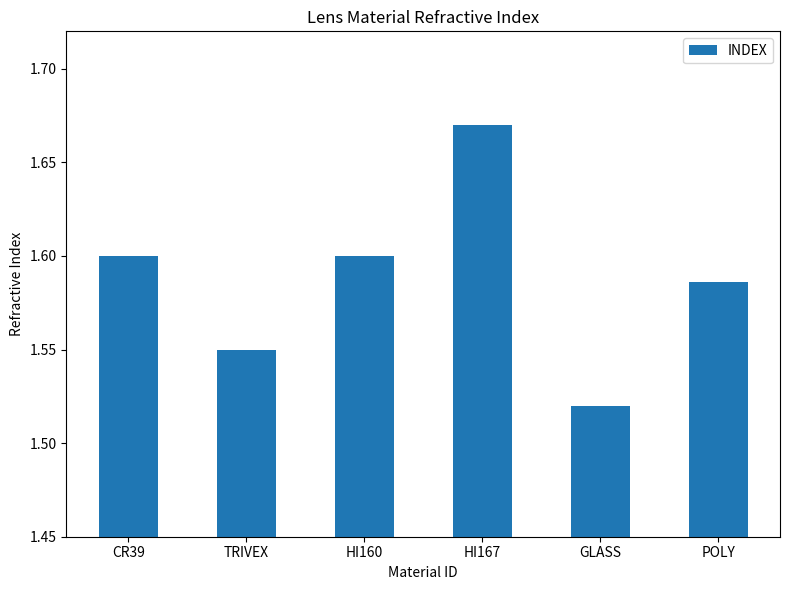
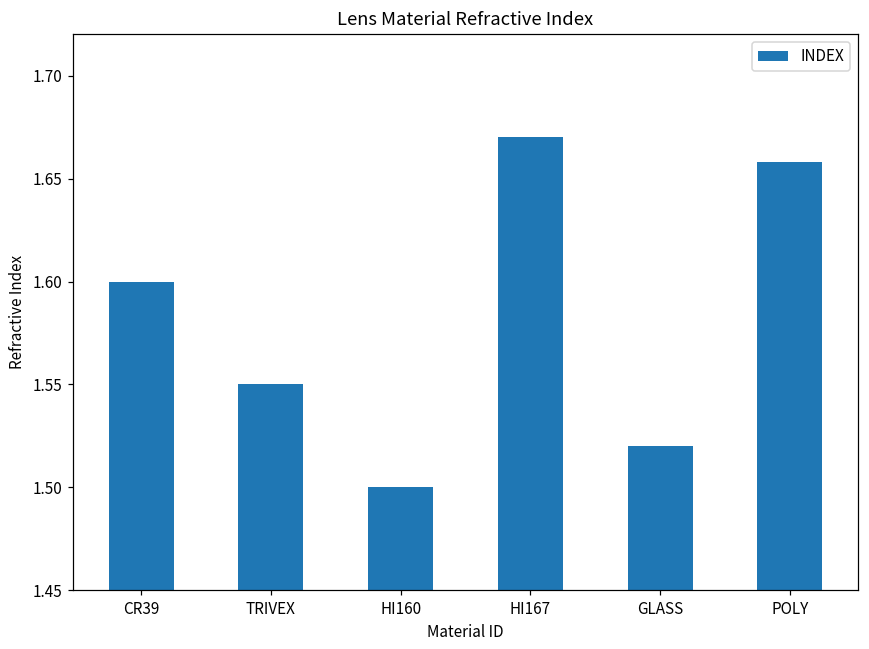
HI160: 1.6 -> 1.5
POLY: 1.586 -> 1.658
